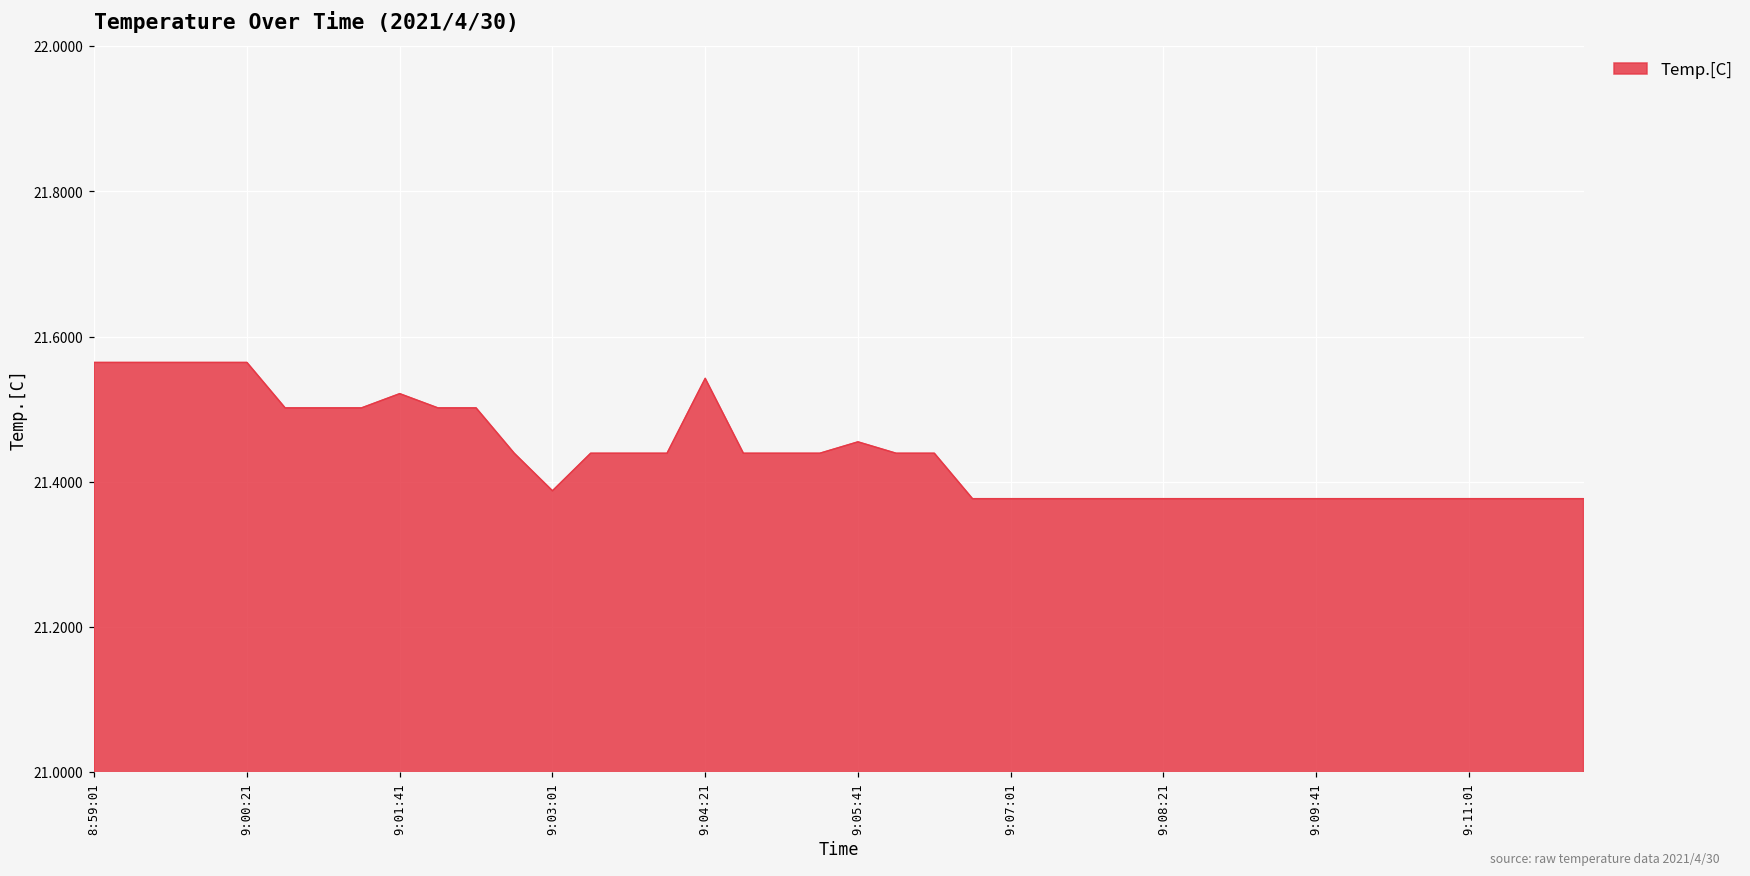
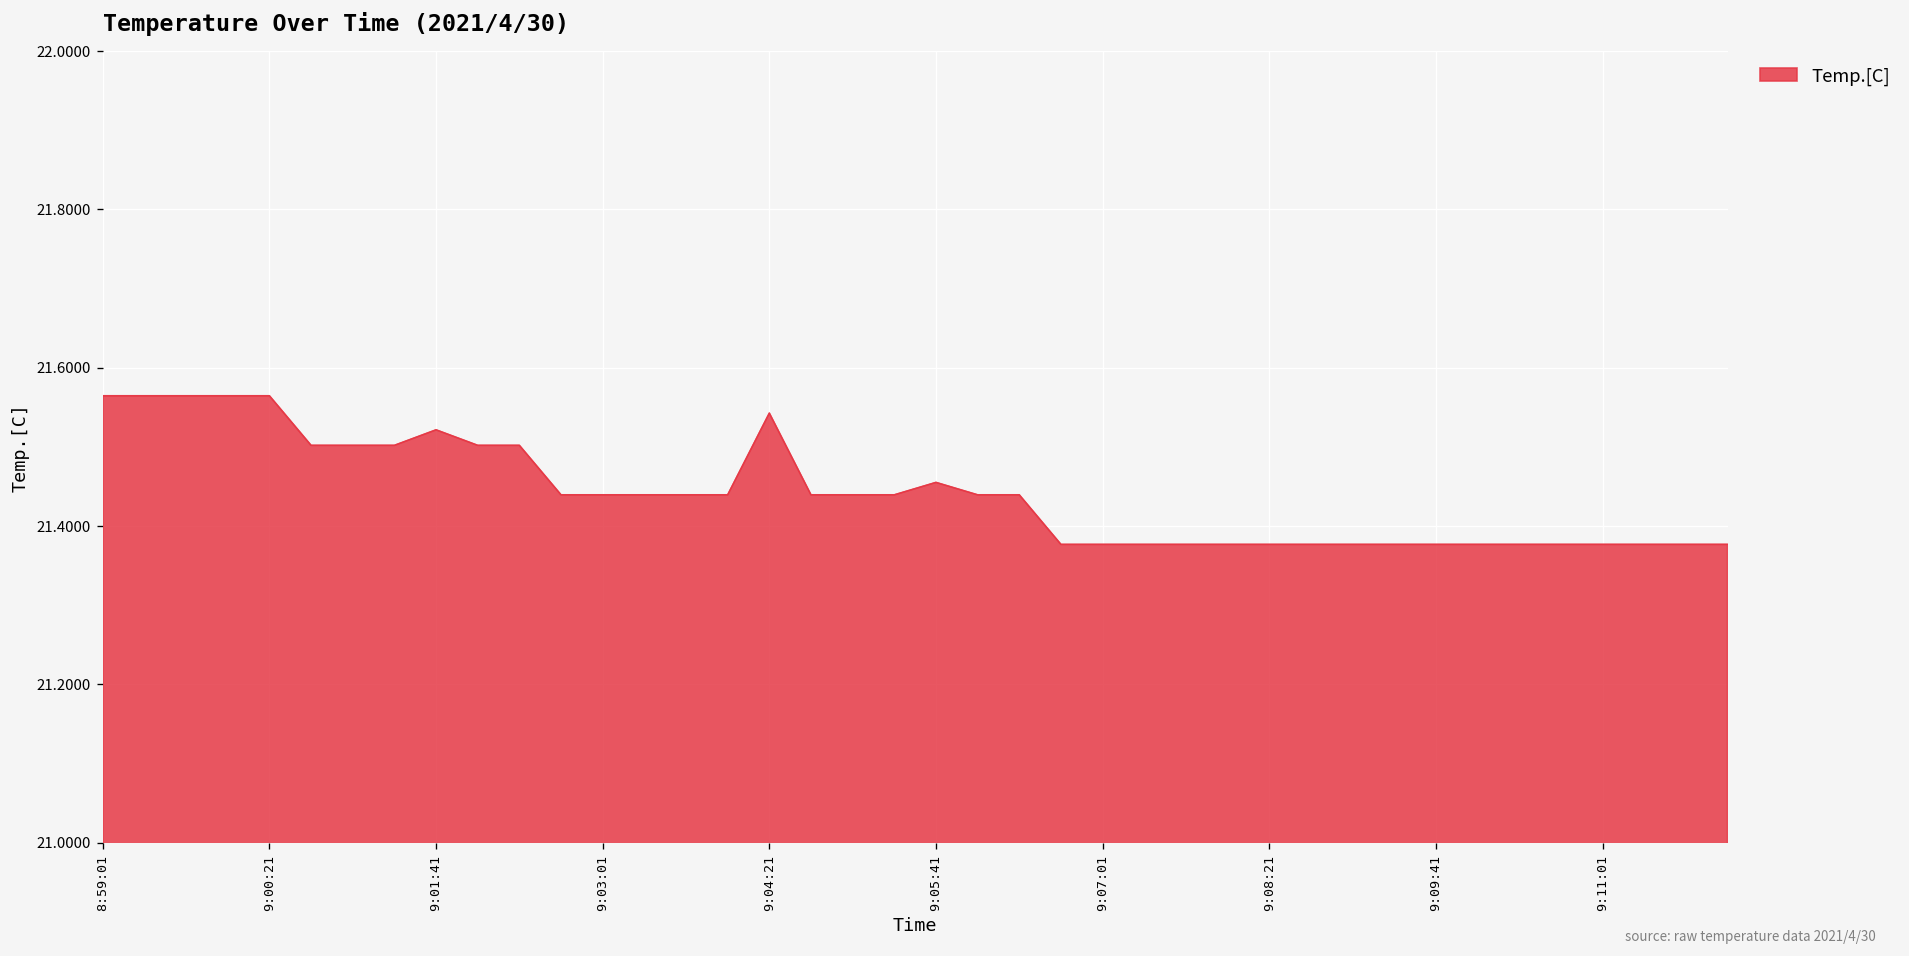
9:03:01: 21.39 -> 21.44
